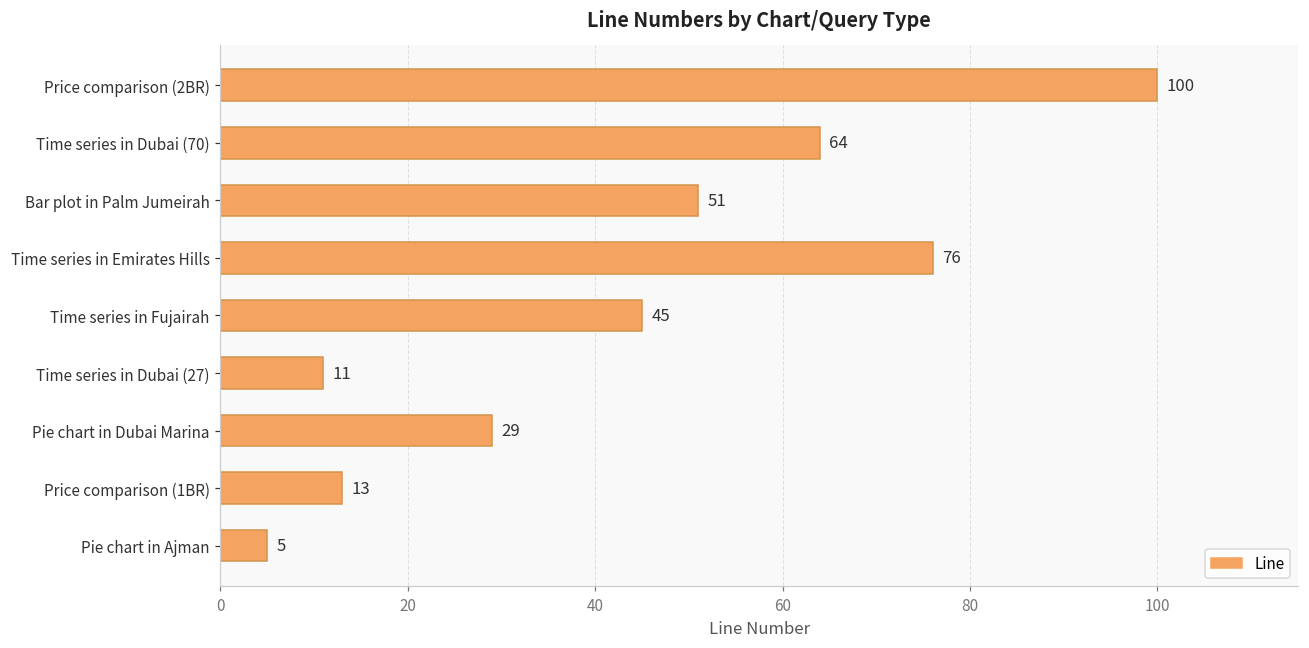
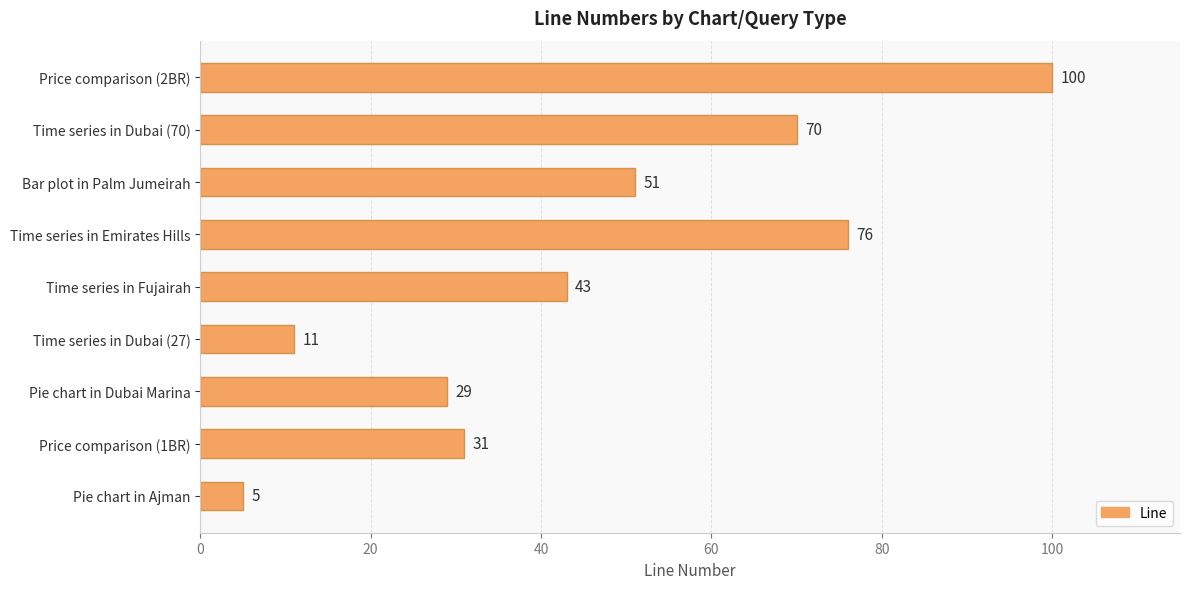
Time series in Dubai (70): 64 -> 70
Time series in Fujairah: 45 -> 43
Price comparison (1BR): 13 -> 31
